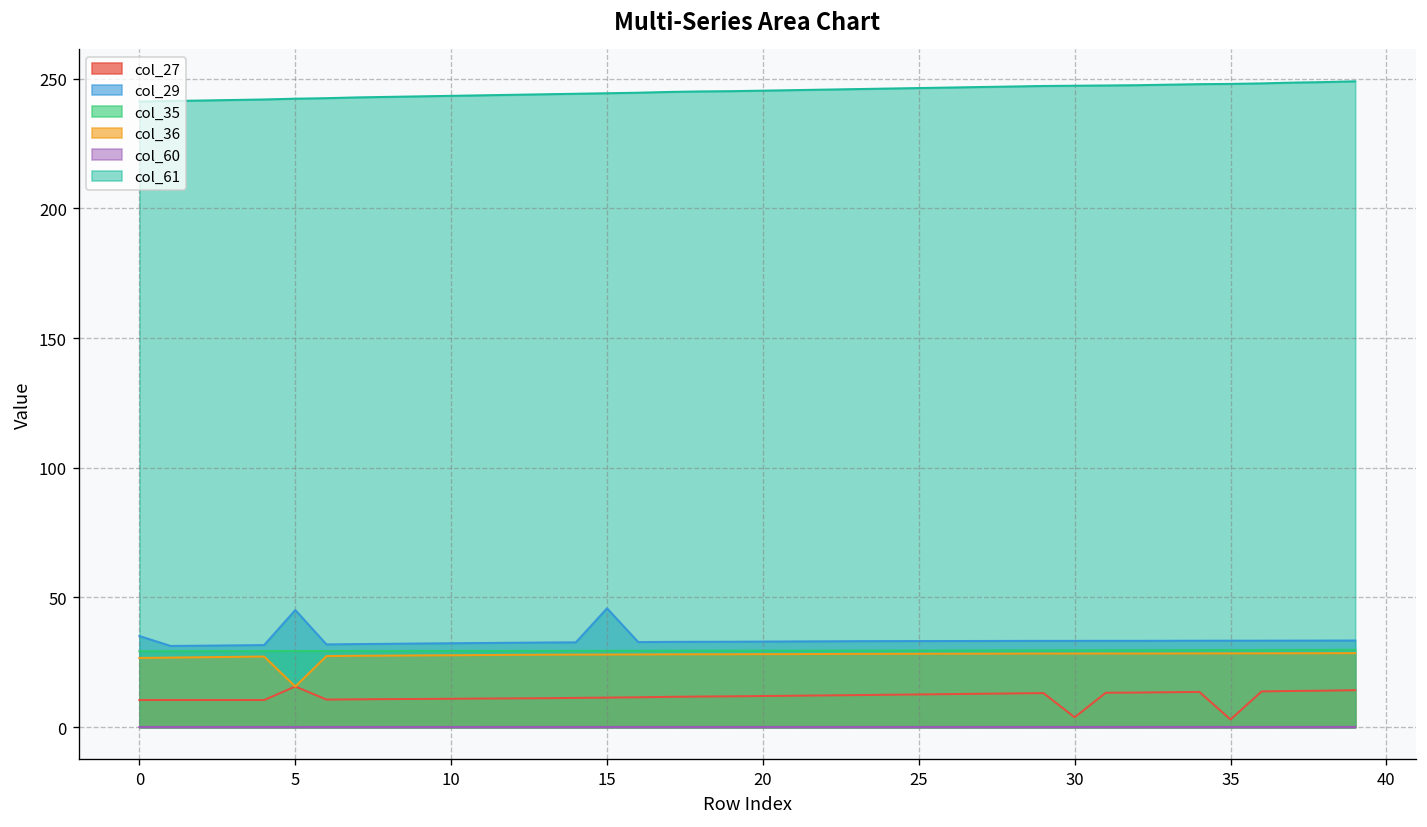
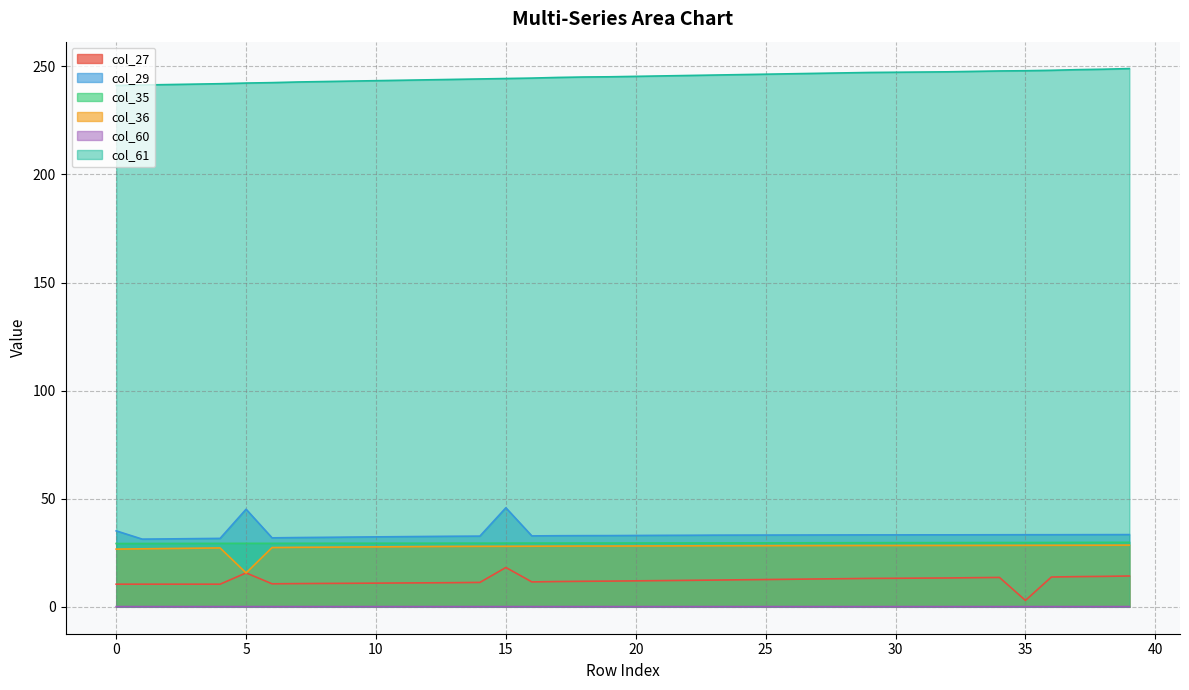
col_27, 15: 11 -> 18
col_27, 30: 4 -> 13
